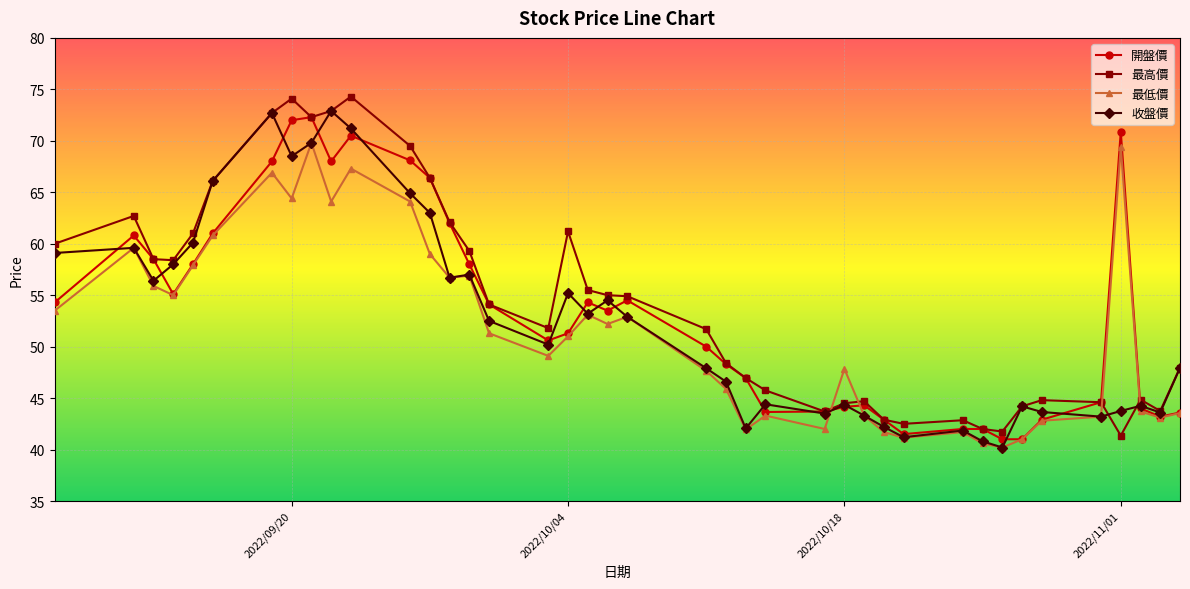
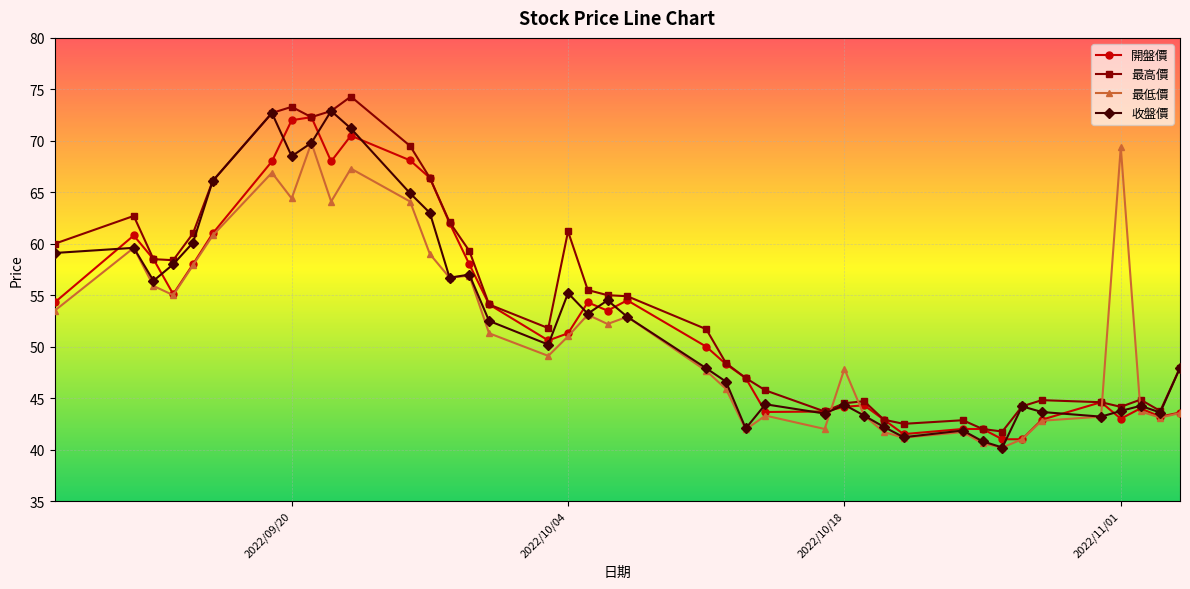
最高價, 2022/09/20: 74.1 -> 73.3
開盤價, 2022/11/01: 70.9 -> 43.0
最高價, 2022/11/01: 41.4 -> 44.2
